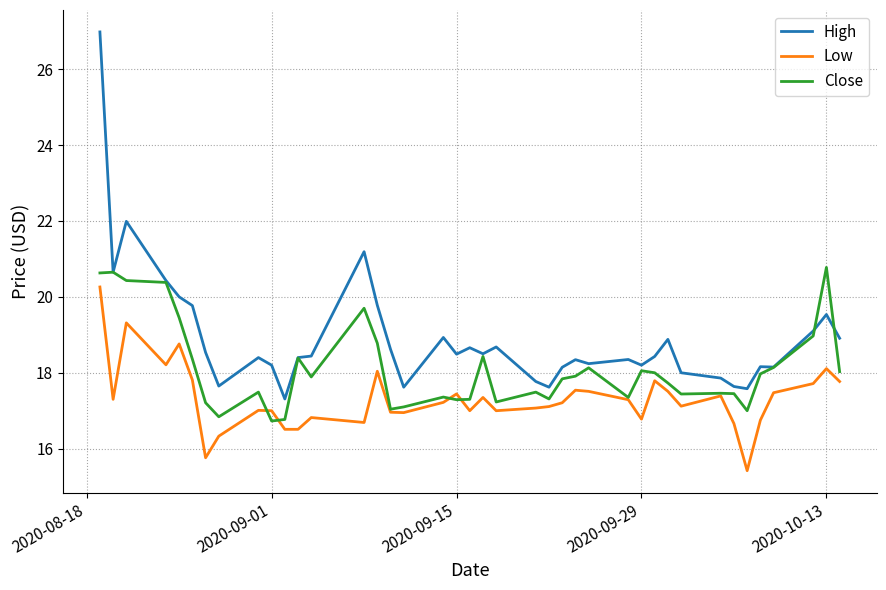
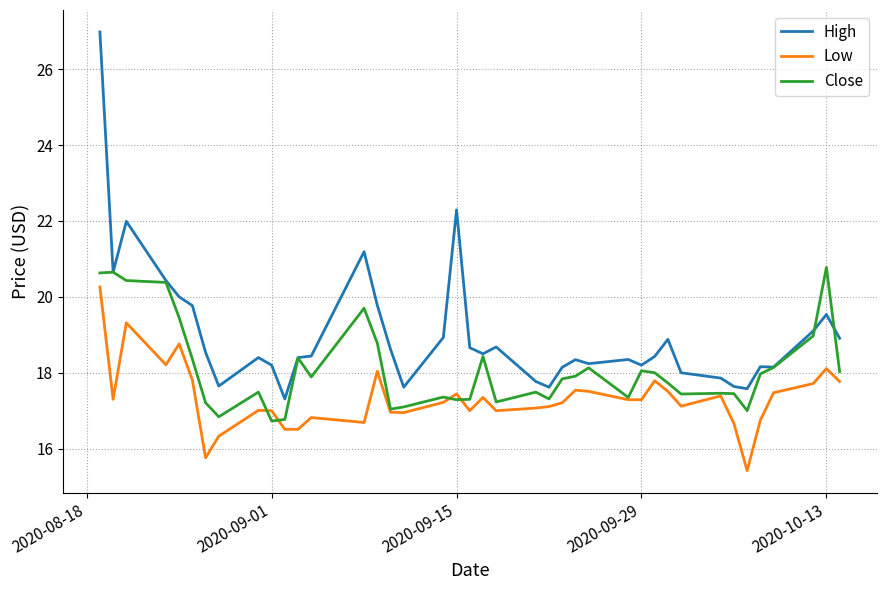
High, 2020-09-15: 18.5 -> 22.3
Low, 2020-09-29: 16.8 -> 17.3
